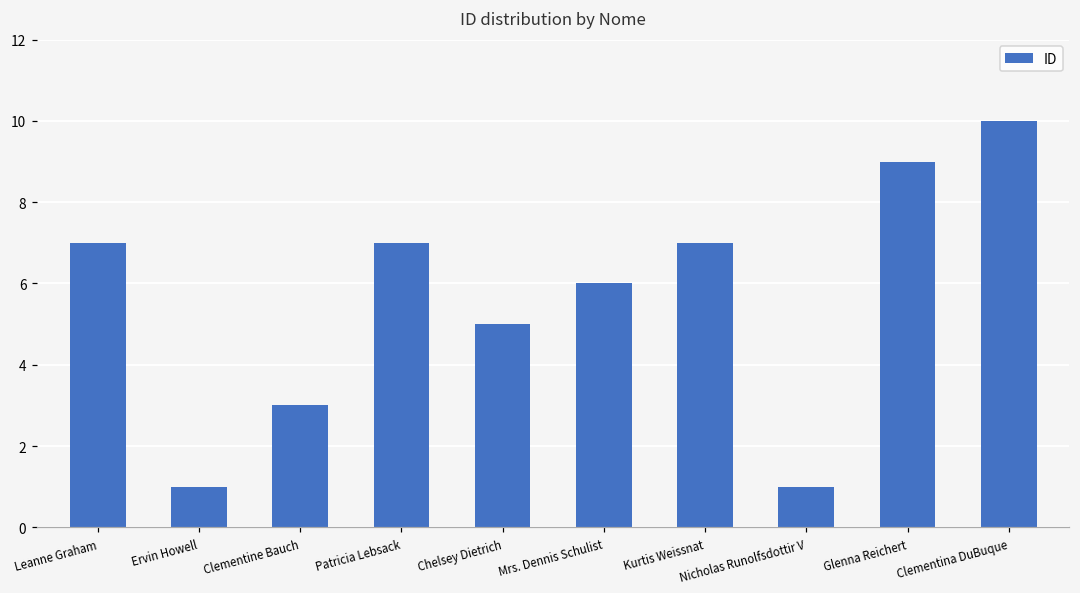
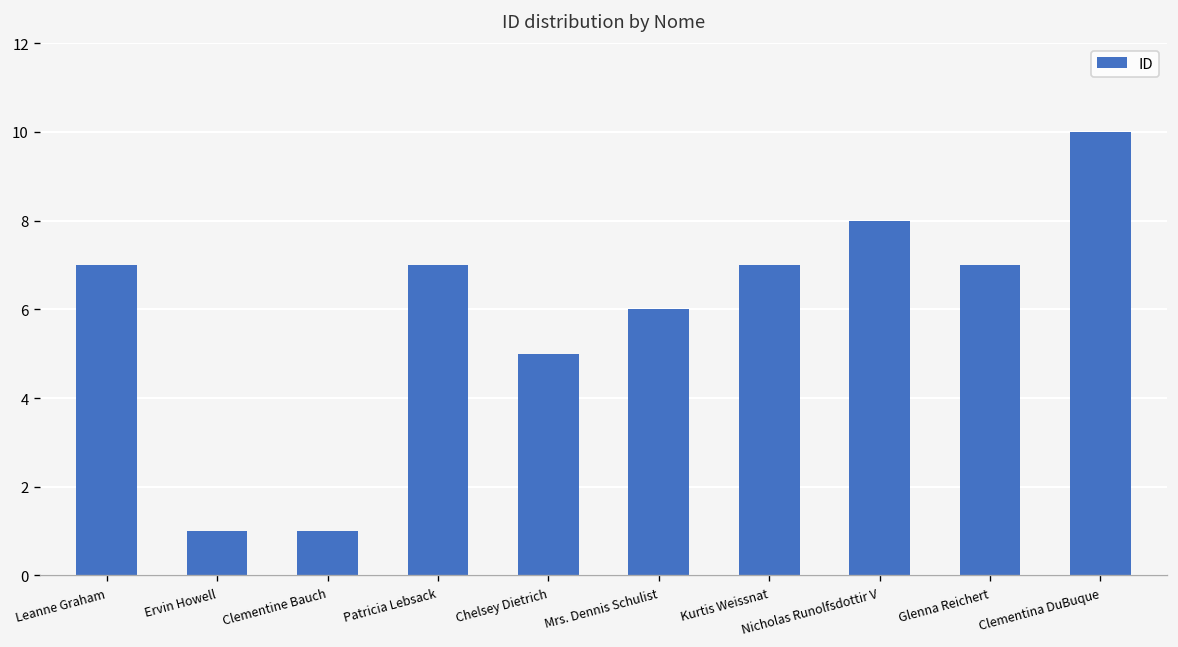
Clementine Bauch: 3 -> 1
Nicholas Runolfsdottir V: 1 -> 8
Glenna Reichert: 9 -> 7
